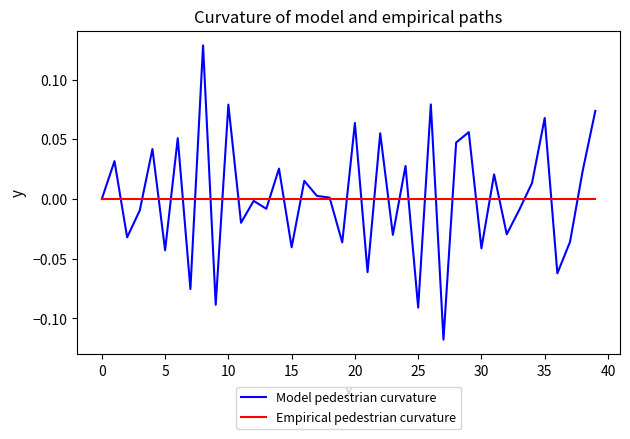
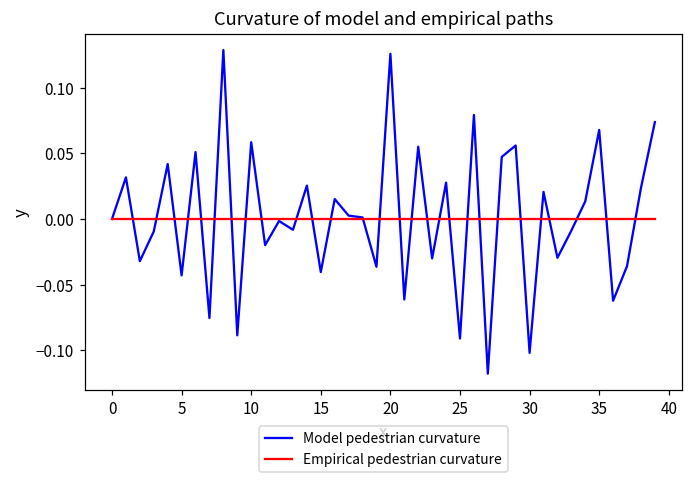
Model pedestrian curvature, 10: 0.079 -> 0.058
Model pedestrian curvature, 20: 0.064 -> 0.126
Model pedestrian curvature, 30: -0.041 -> -0.102
